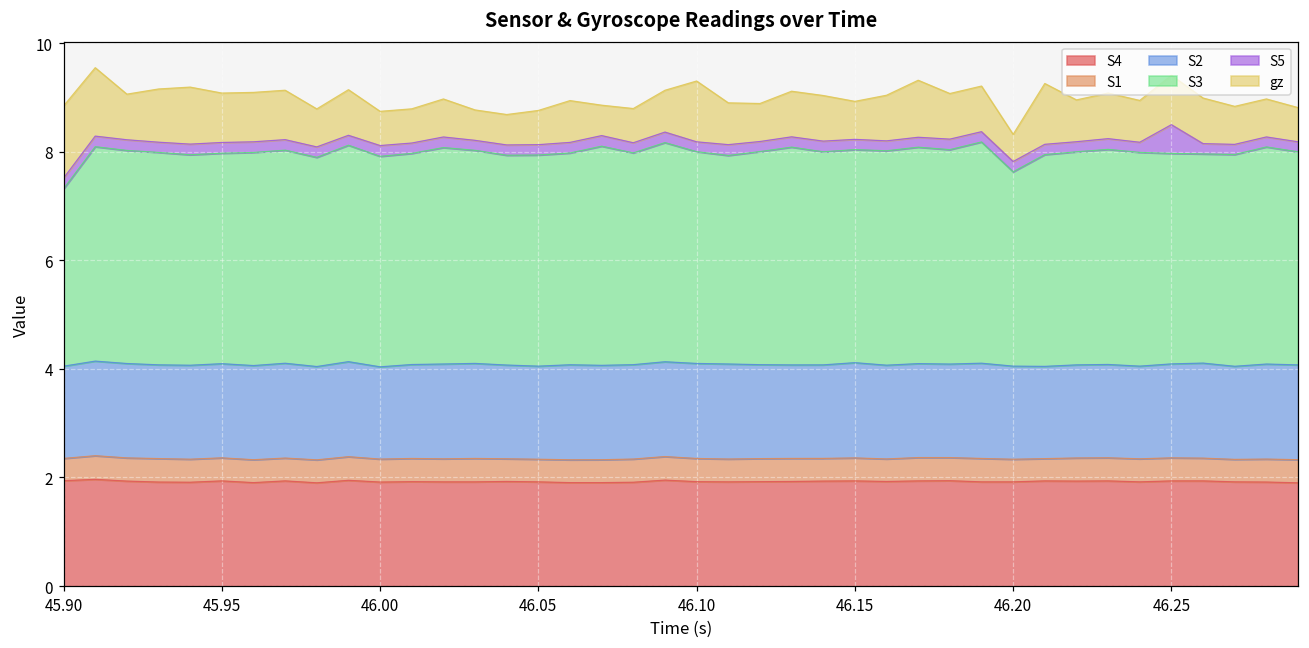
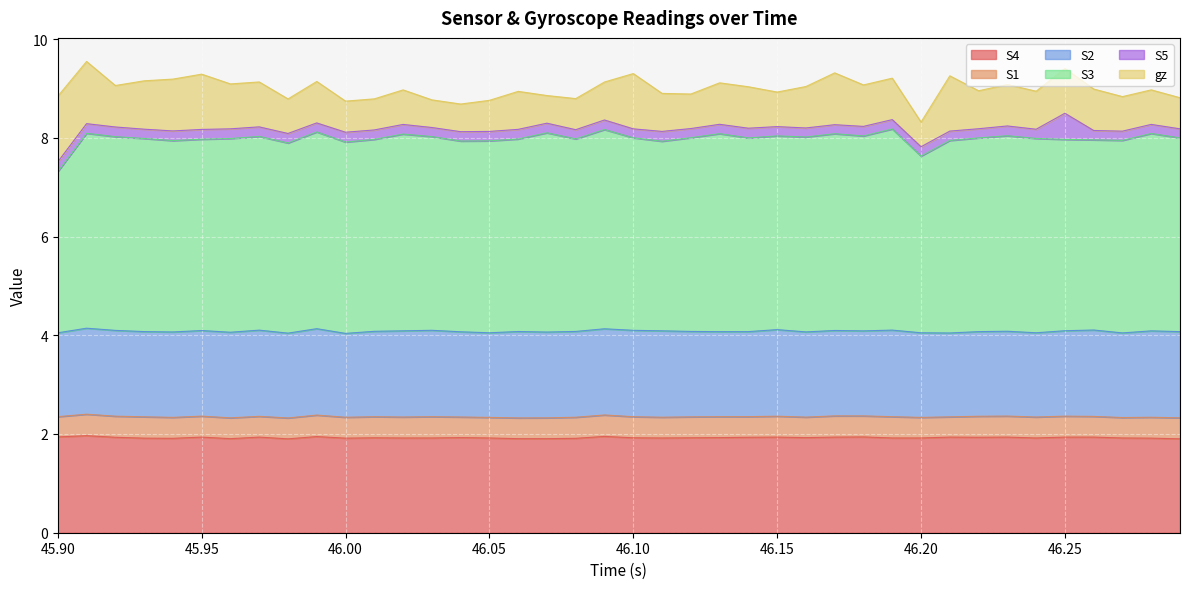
gz, 45.95: 0.9 -> 1.1
